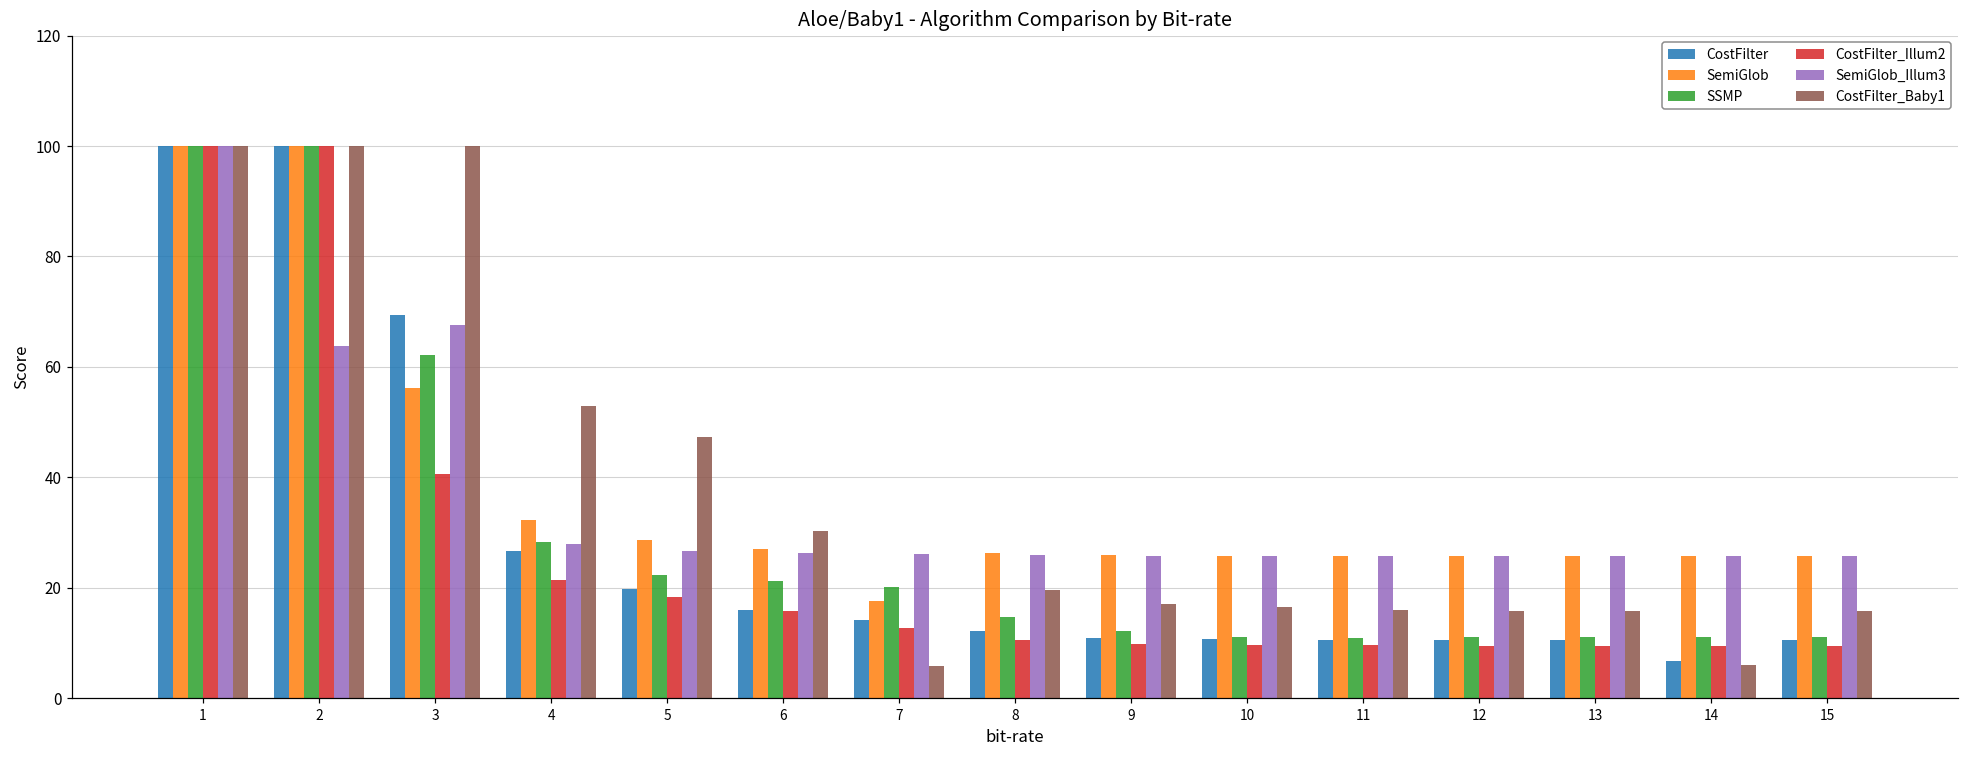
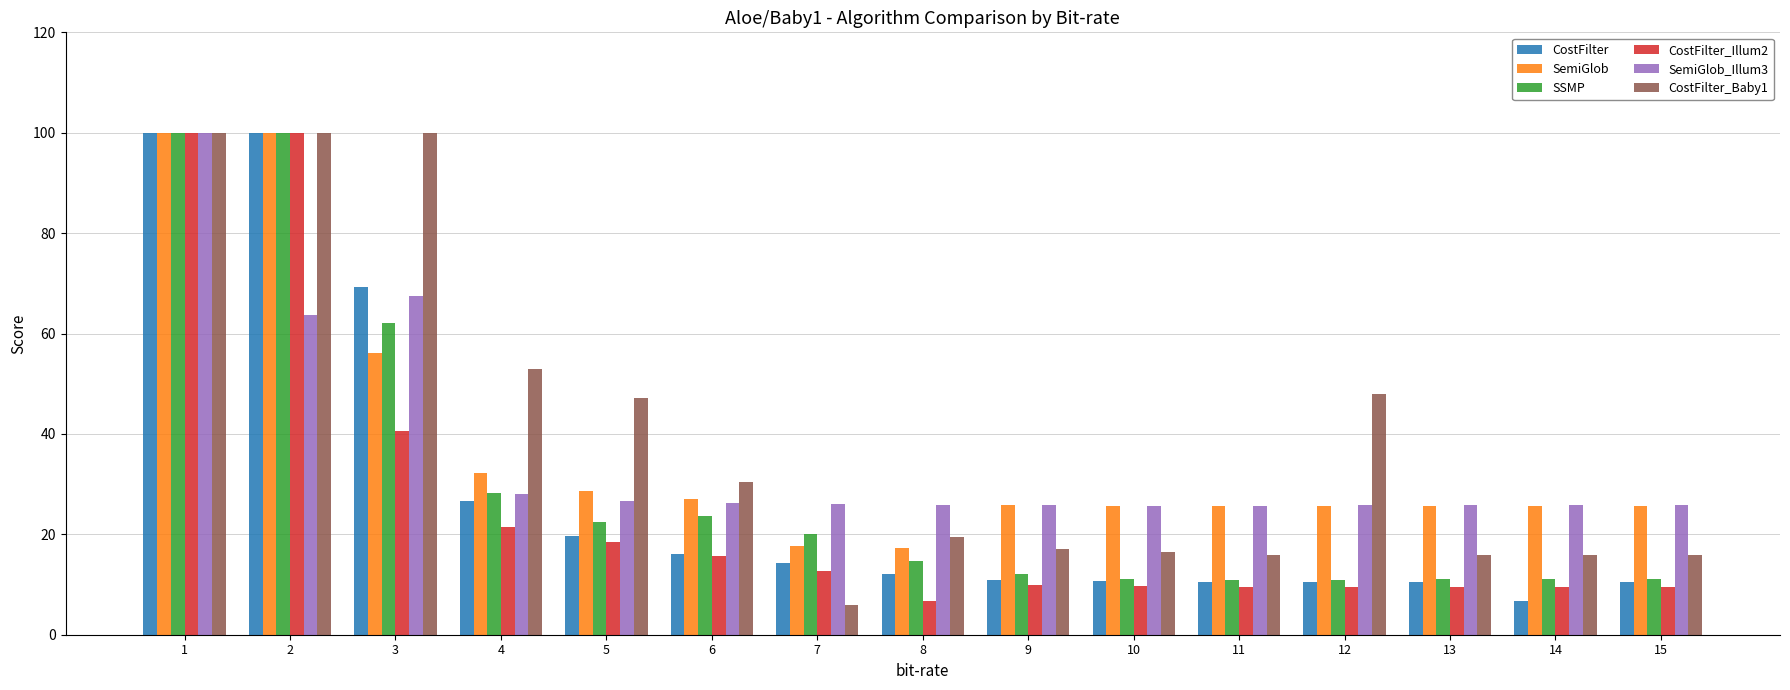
SSMP, 6: 21 -> 24
SemiGlob, 8: 26 -> 17
CostFilter_Illum2, 8: 11 -> 7
CostFilter_Baby1, 12: 16 -> 48
CostFilter_Baby1, 14: 6 -> 16
